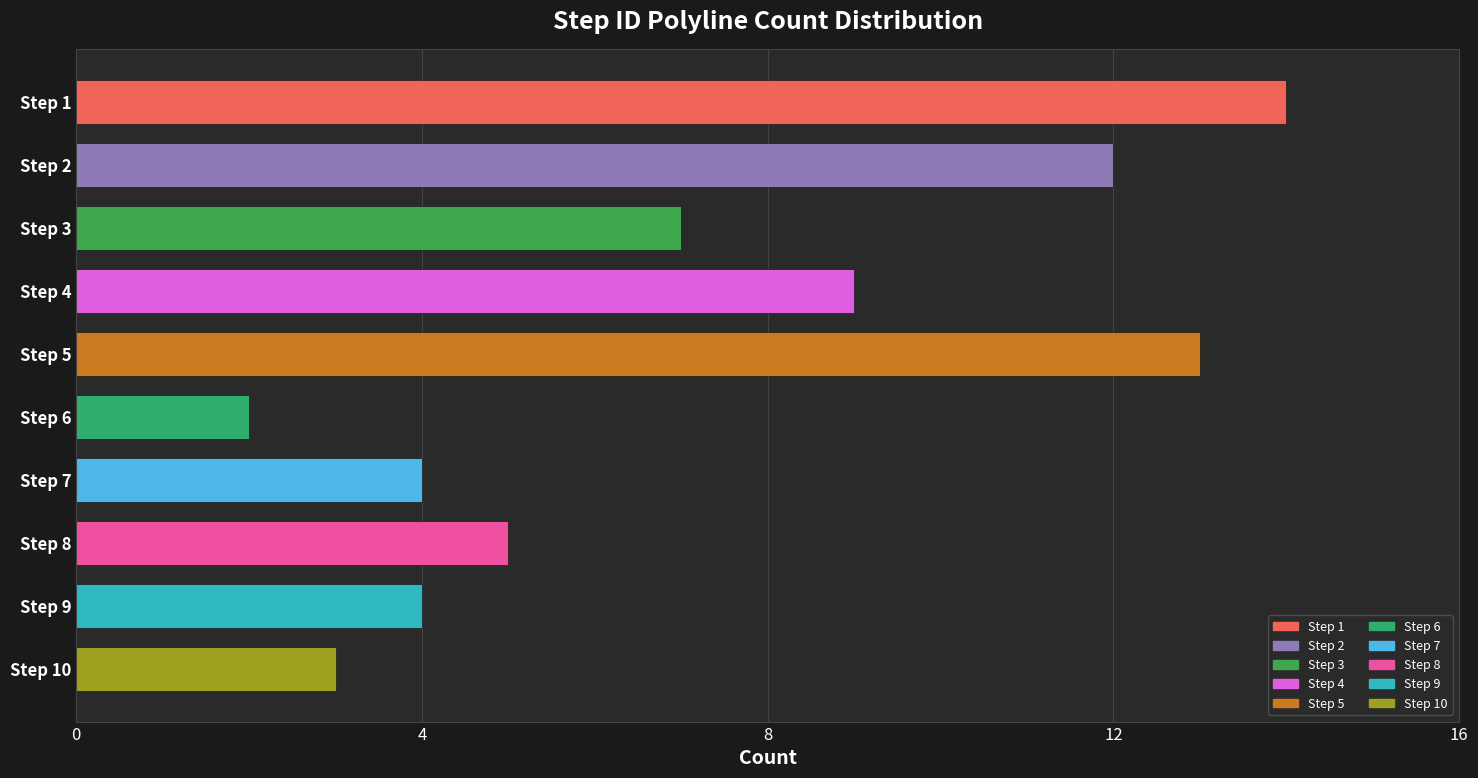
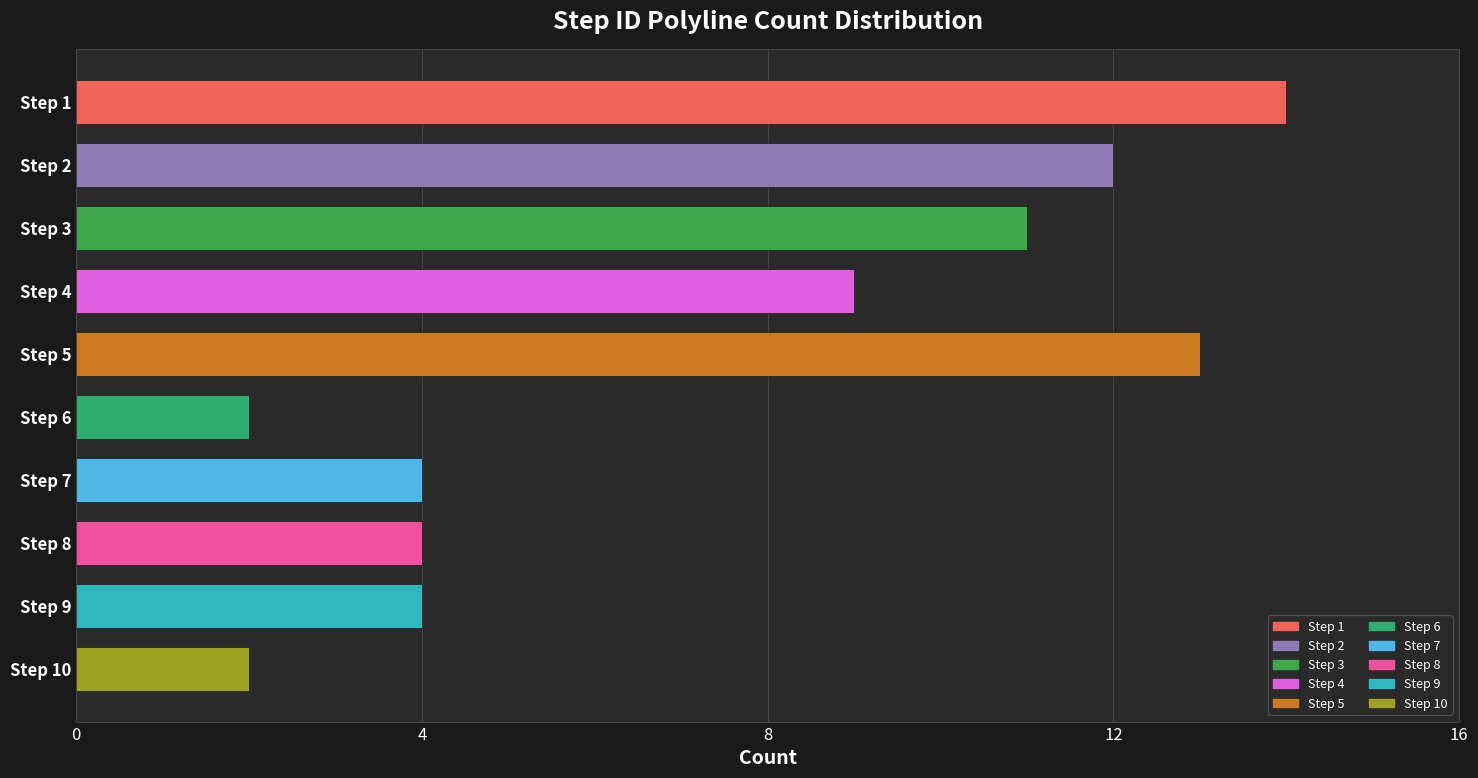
Step 3: 7 -> 11
Step 8: 5 -> 4
Step 10: 3 -> 2
